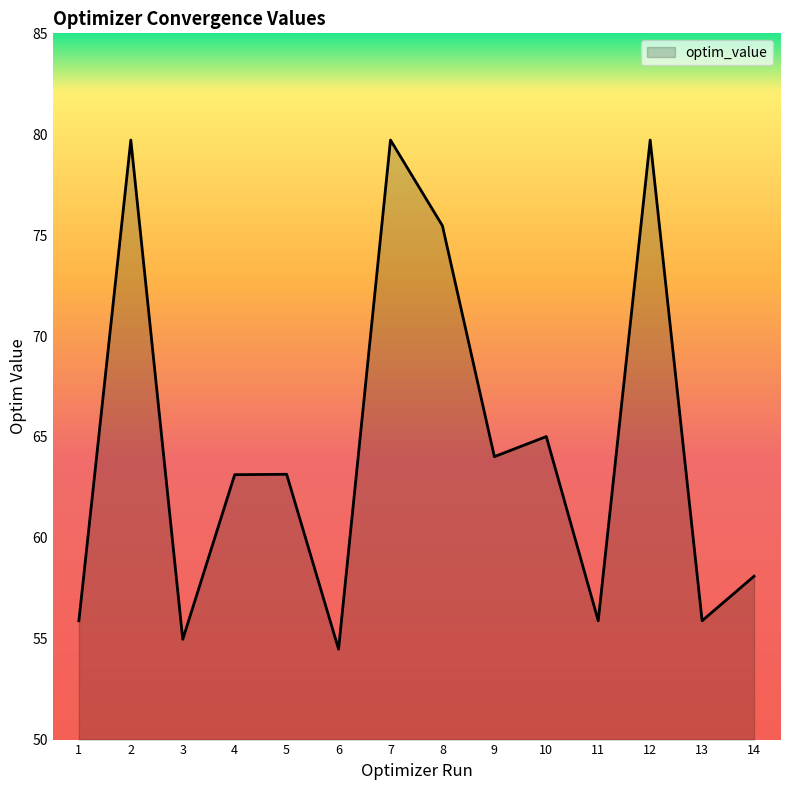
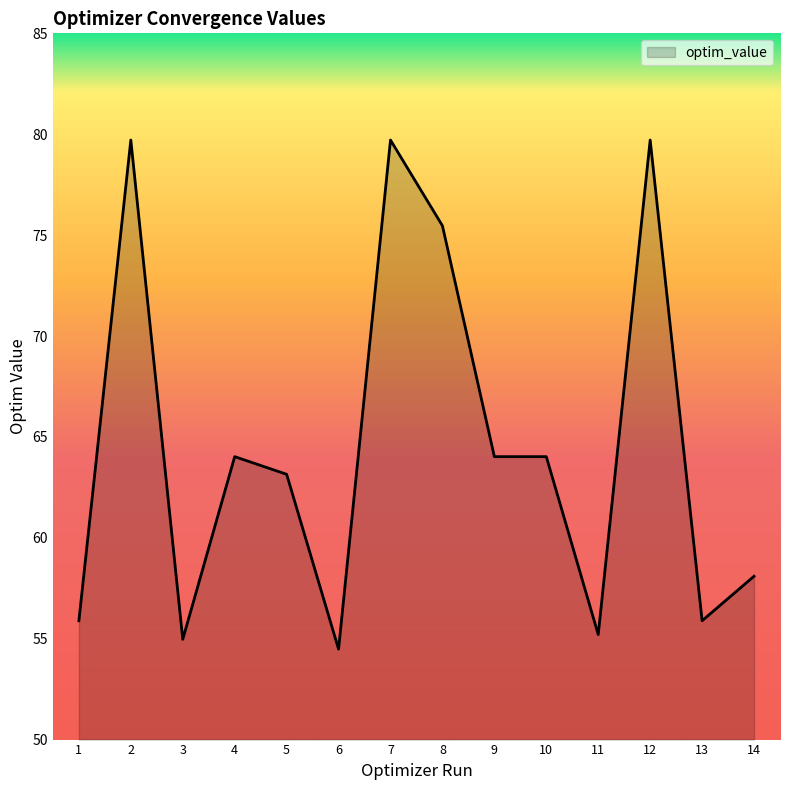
4: 63.1 -> 64.0
10: 65.0 -> 64.0
11: 55.9 -> 55.2
